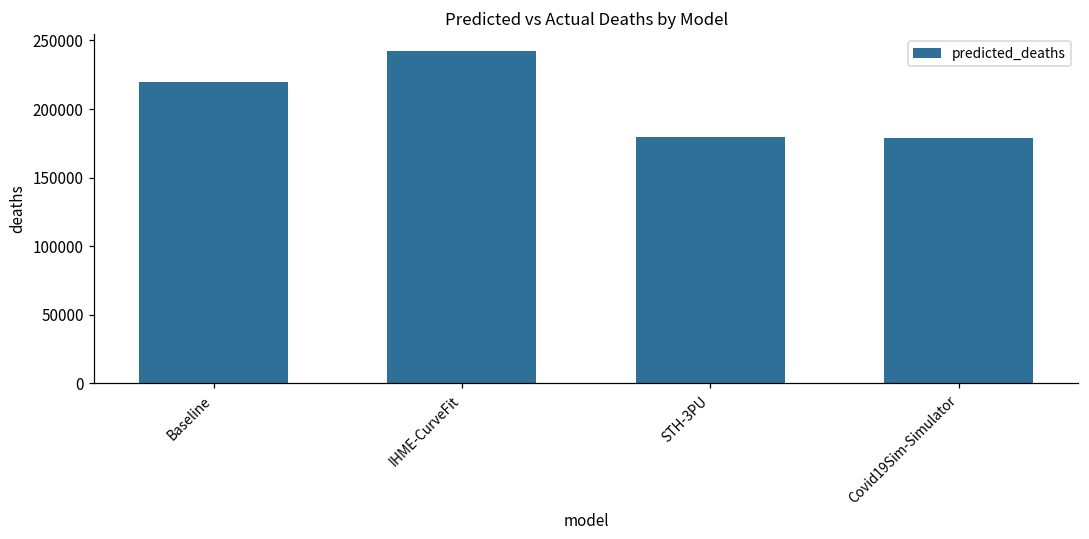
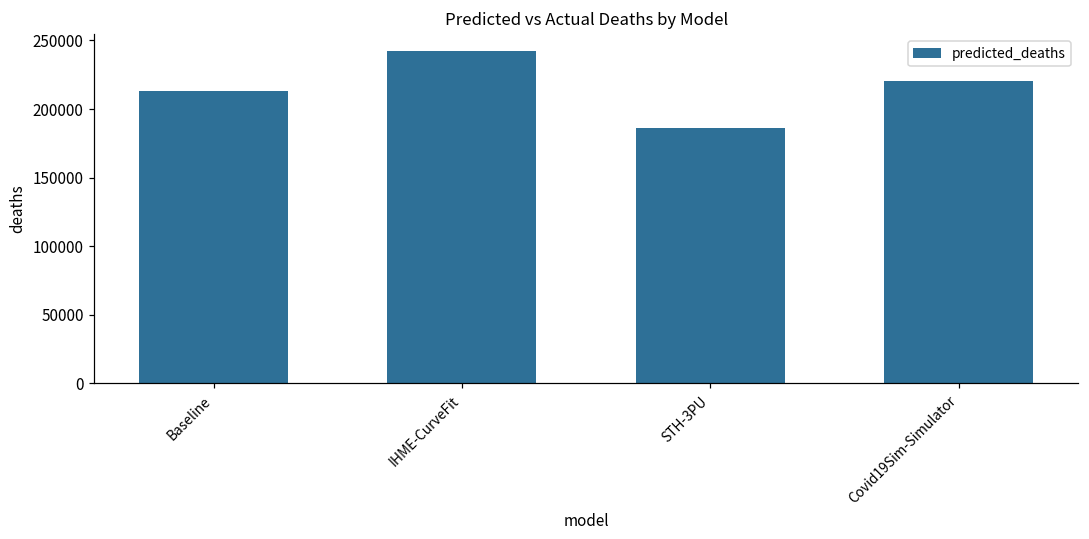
Baseline: 219000 -> 213000
STH-3PU: 179000 -> 186000
Covid19Sim-Simulator: 179000 -> 220000
